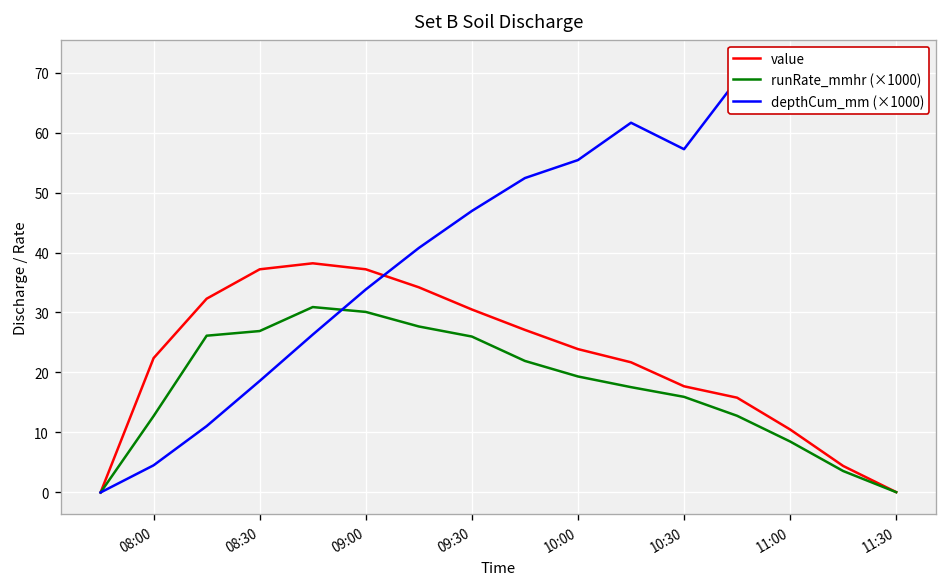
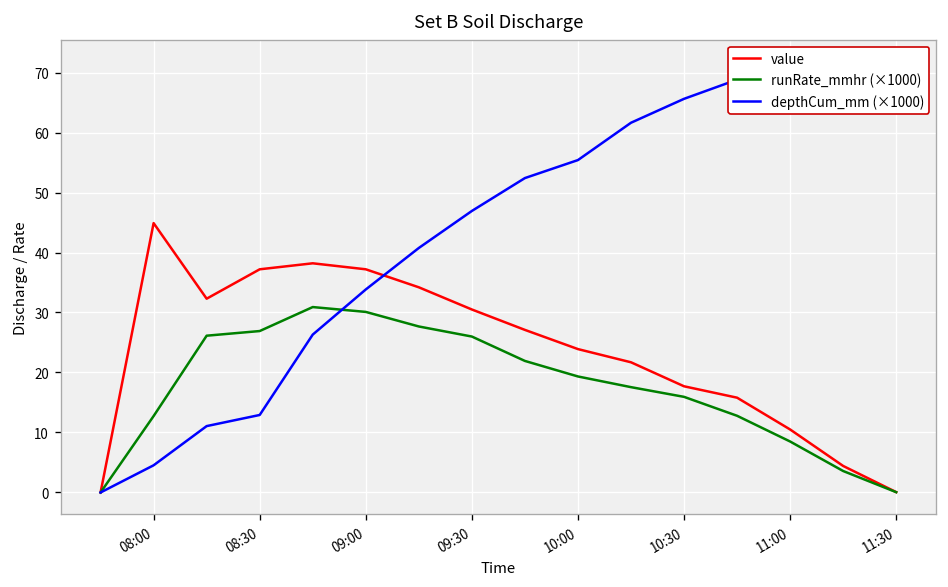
value, 08:00: 22 -> 45
depthCum_mm (×1000), 08:30: 19 -> 13
depthCum_mm (×1000), 10:30: 57 -> 66
